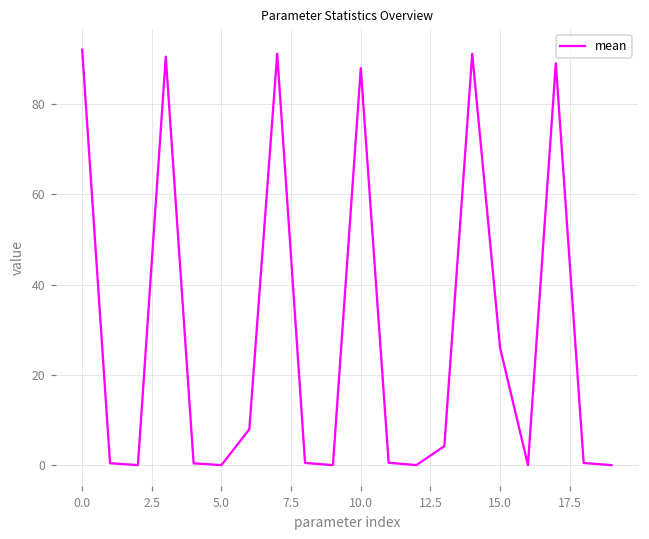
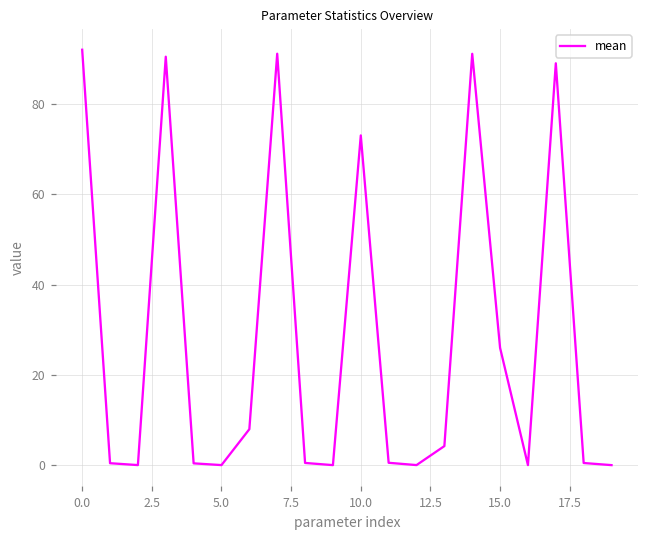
10.0: 88 -> 73
